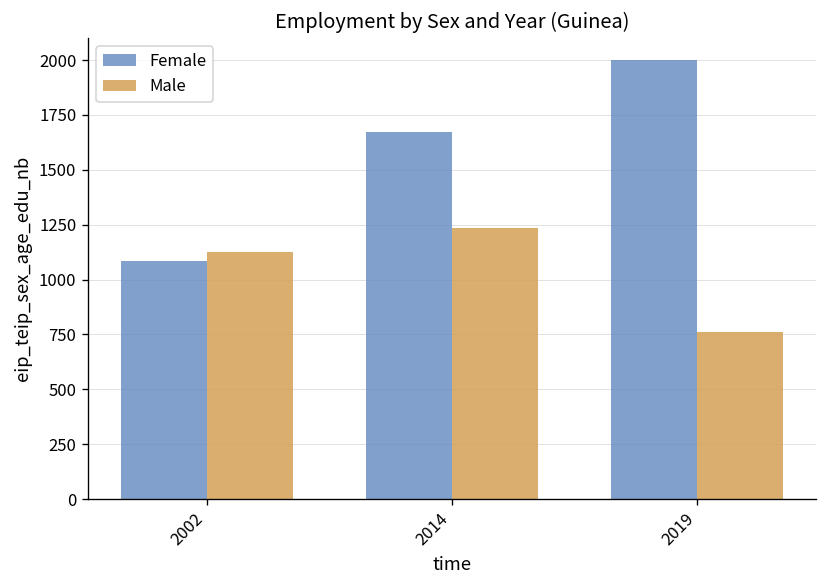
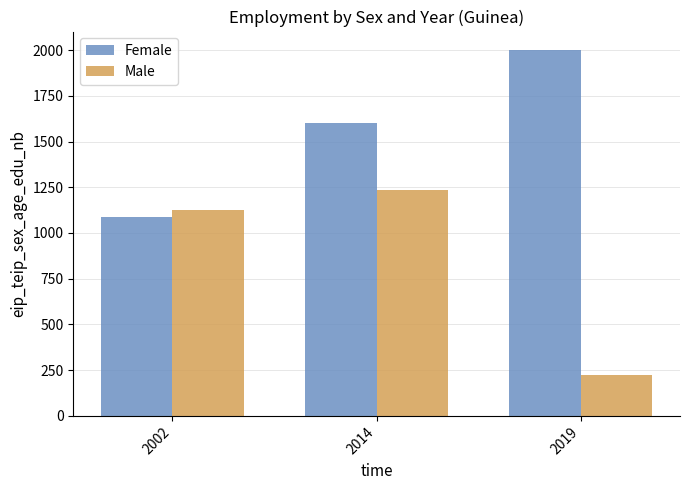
Female, 2014: 1670 -> 1600
Male, 2019: 760 -> 220
